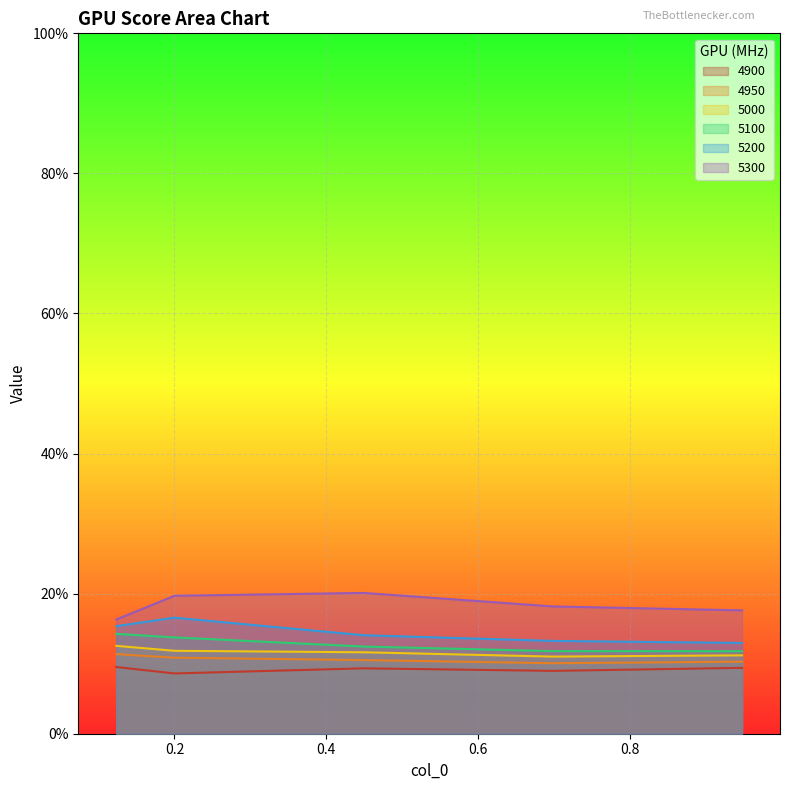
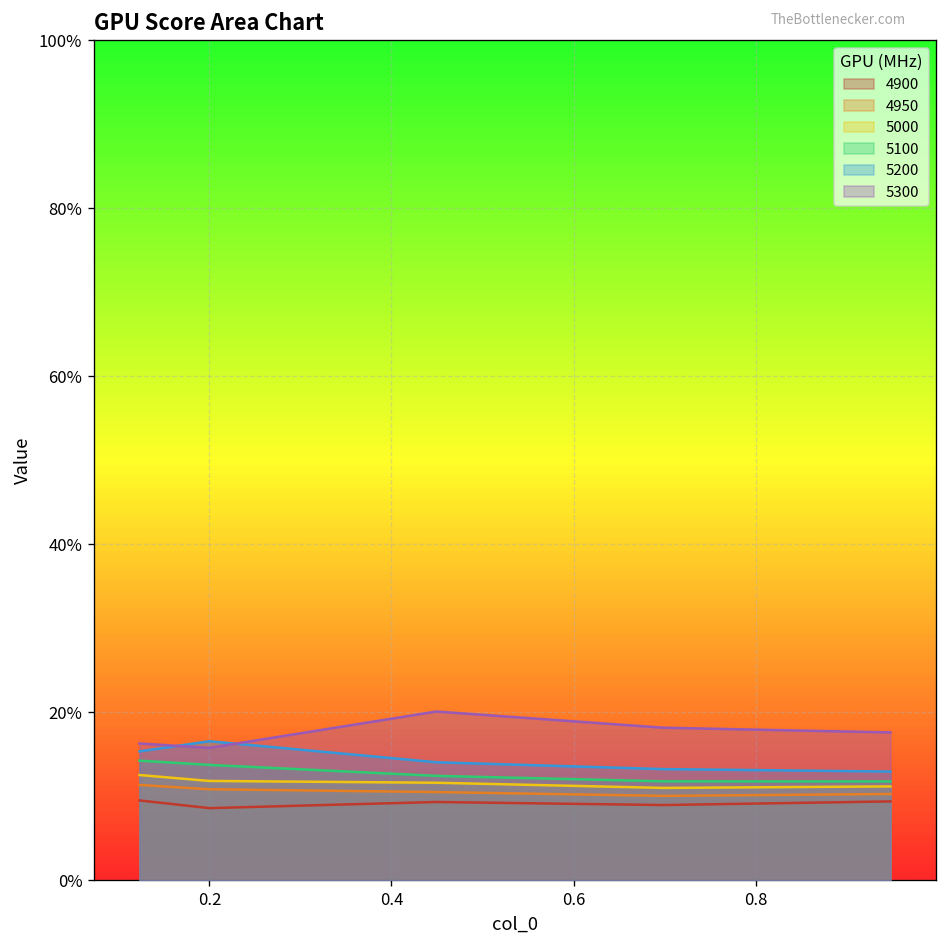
5300, 0.2: 20% -> 16%
